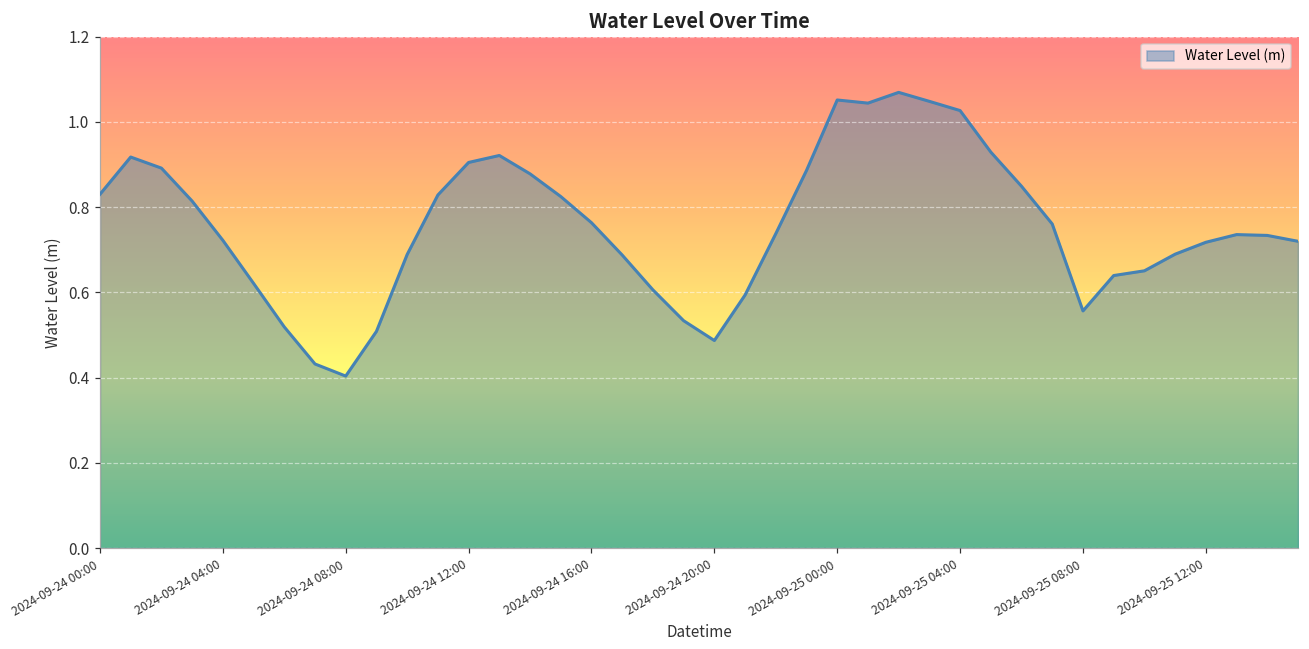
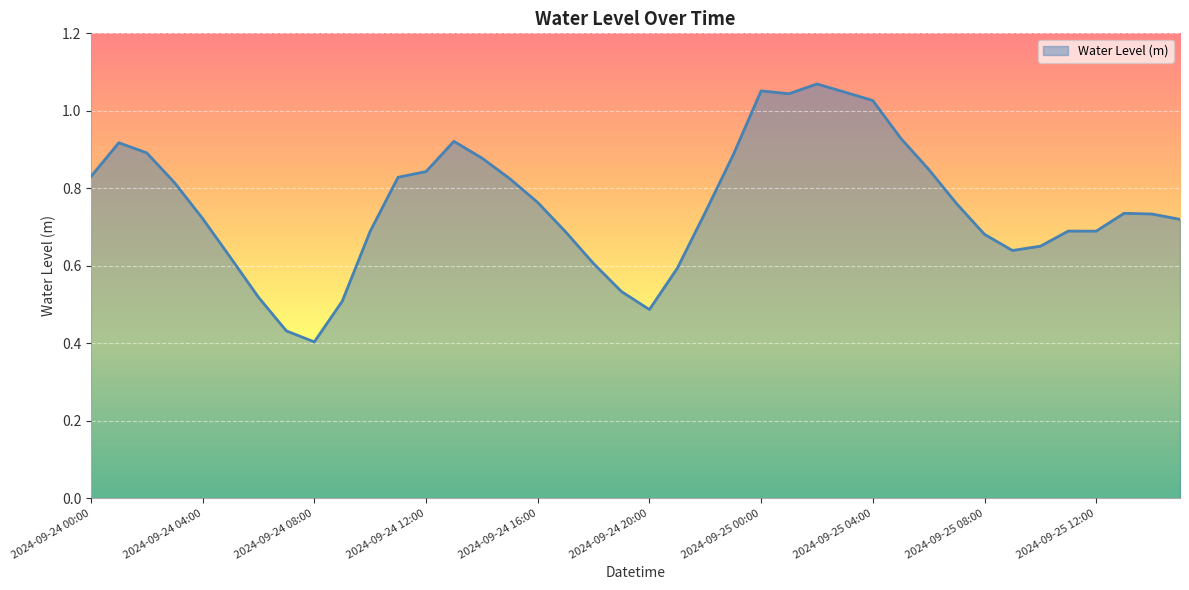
2024-09-24 12:00: 0.90 -> 0.84
2024-09-25 08:00: 0.56 -> 0.68
2024-09-25 12:00: 0.72 -> 0.69
